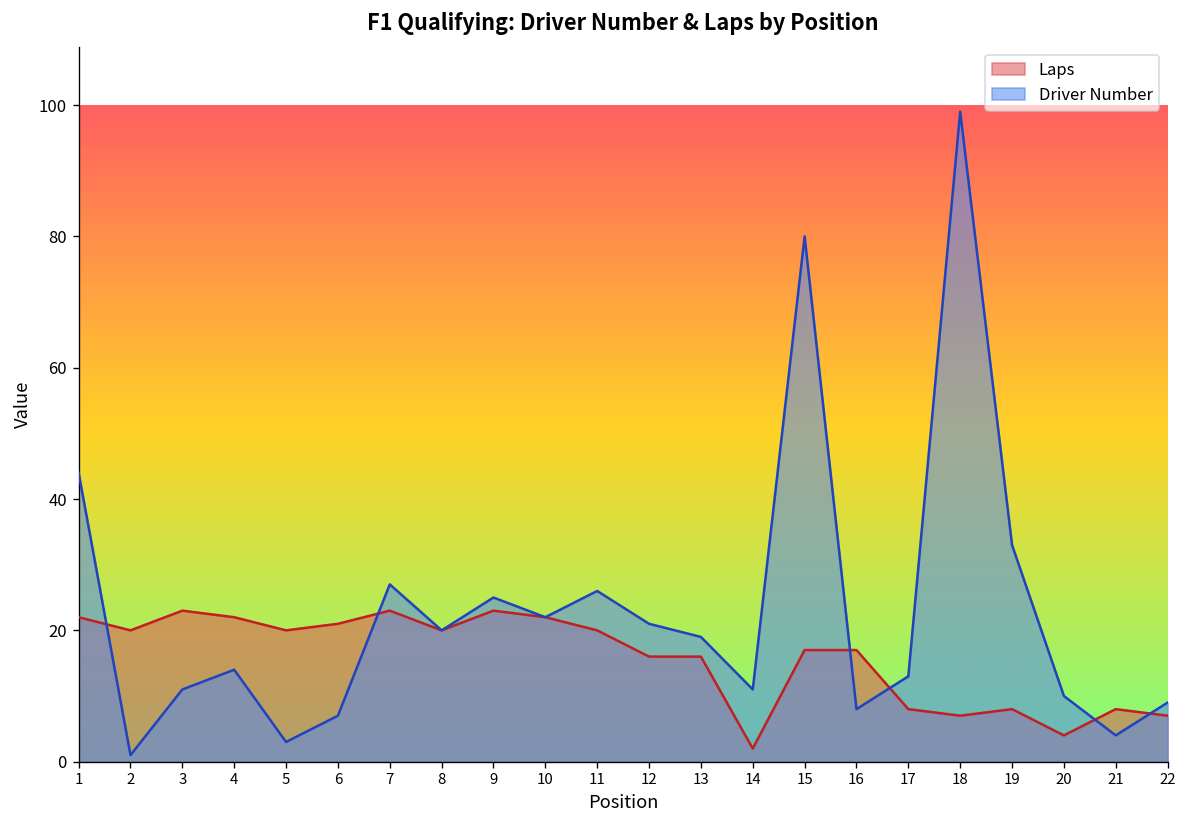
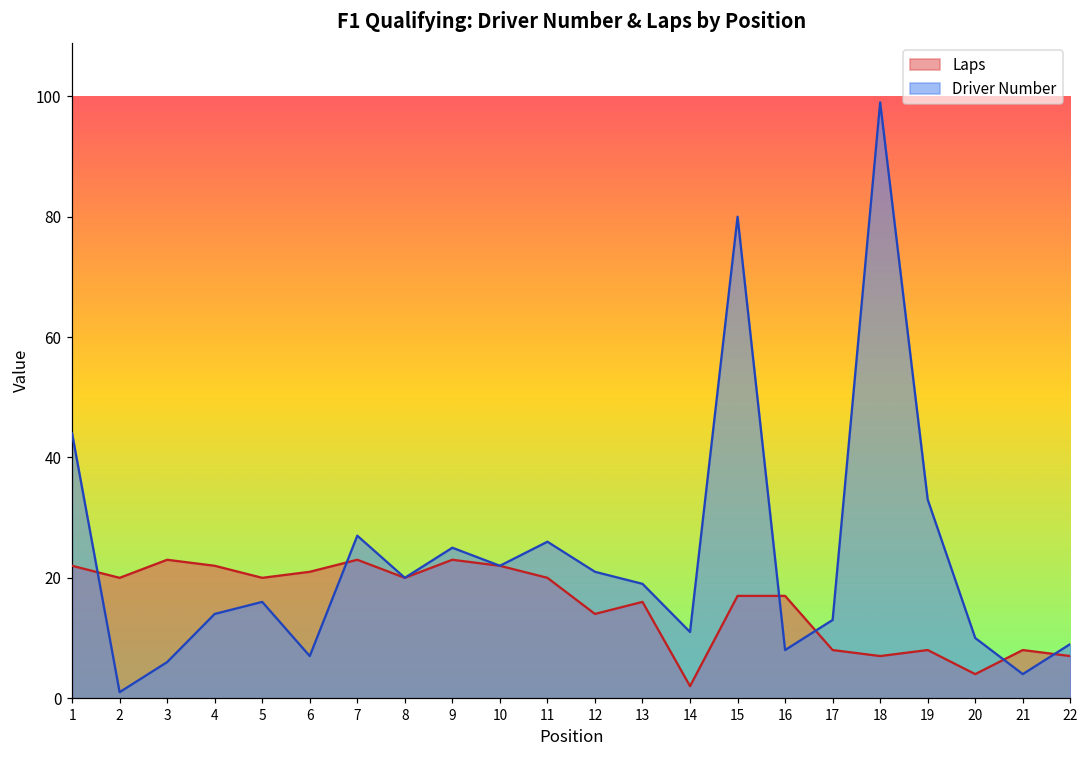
Driver Number, 3: 11 -> 6
Driver Number, 5: 3 -> 16
Laps, 12: 16 -> 14
